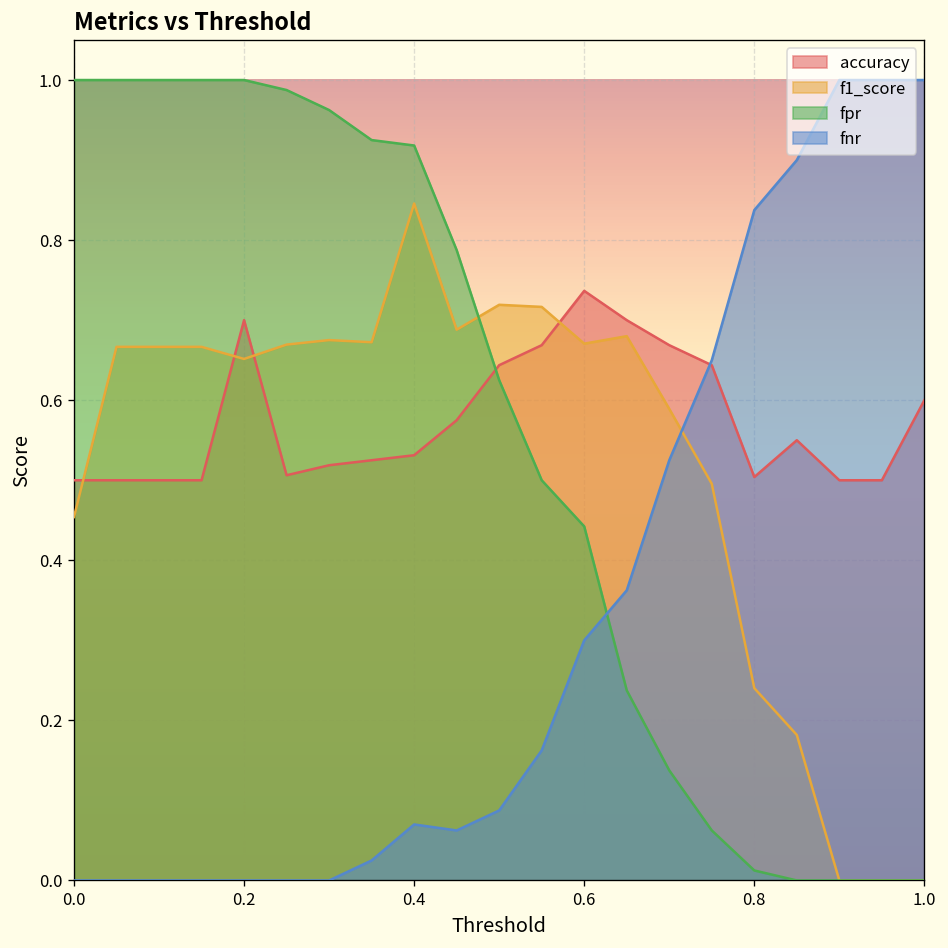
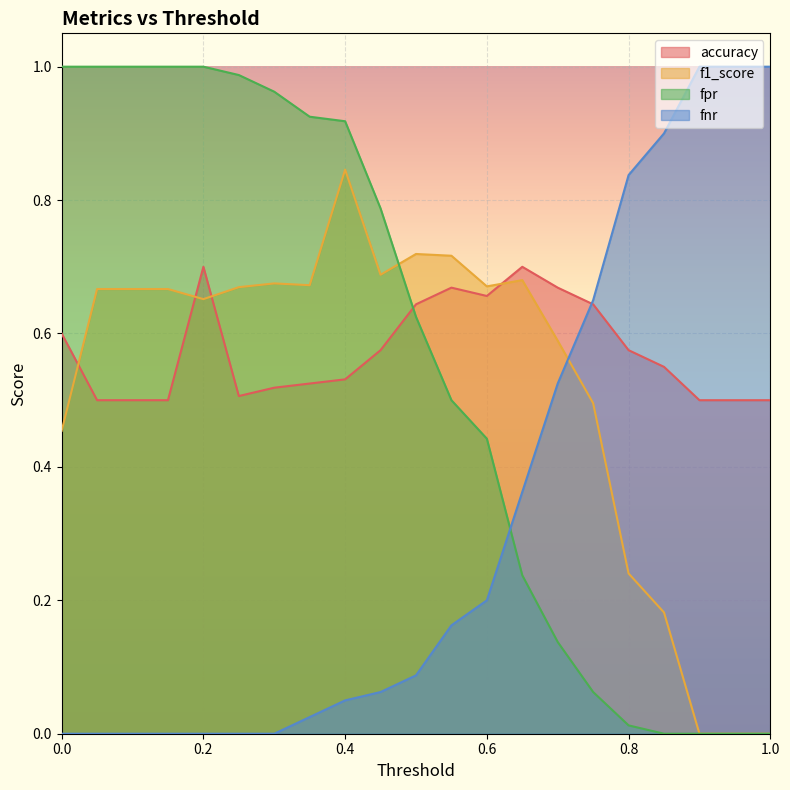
accuracy, 0.0: 0.5 -> 0.6
fnr, 0.4: 0.07 -> 0.05
accuracy, 0.6: 0.74 -> 0.66
fnr, 0.6: 0.3 -> 0.2
accuracy, 0.8: 0.50 -> 0.58
accuracy, 1.0: 0.6 -> 0.5
